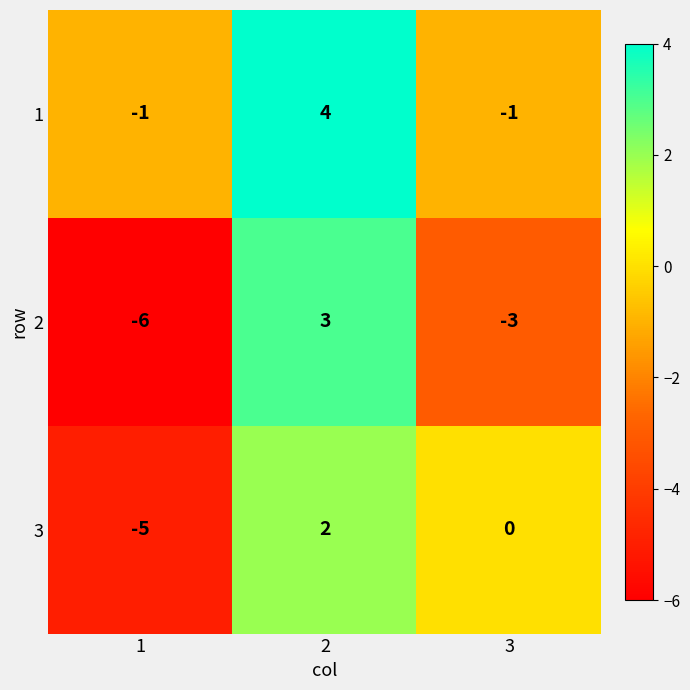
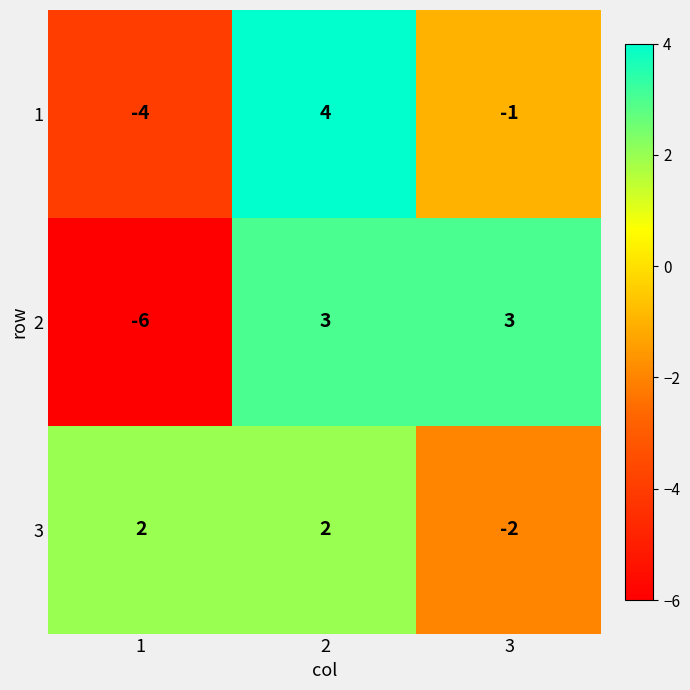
1, 1: -1 -> -4
2, 3: -3 -> 3
3, 1: -5 -> 2
3, 3: 0 -> -2
